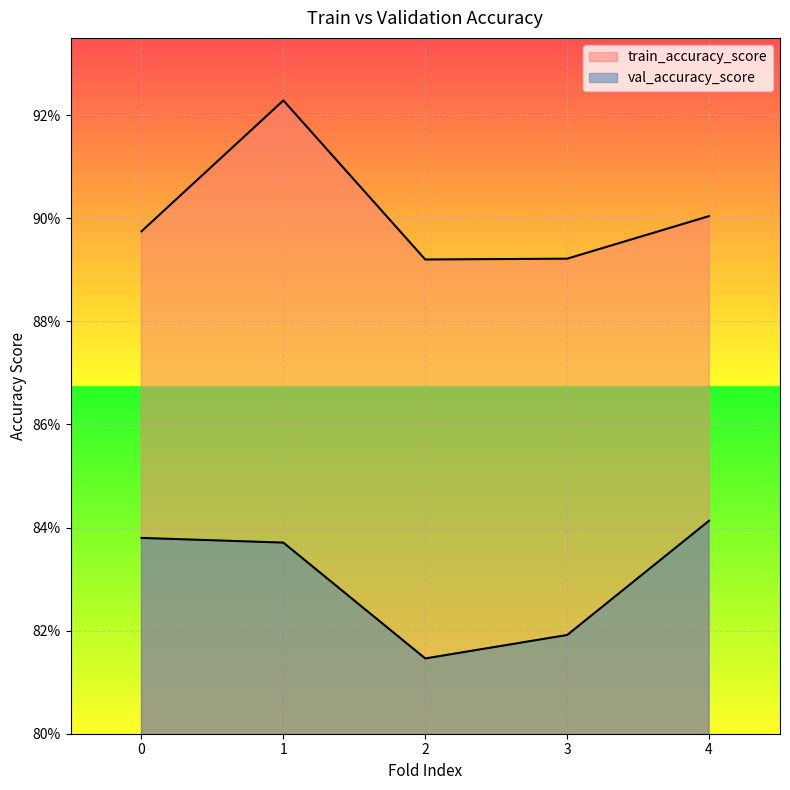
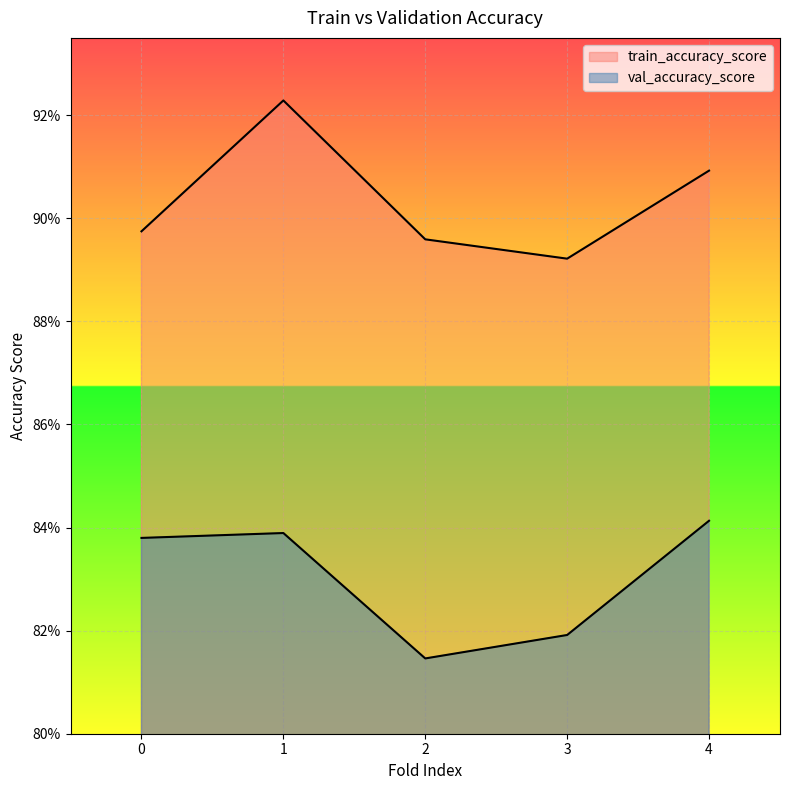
val_accuracy_score, 1: 83.7% -> 83.9%
train_accuracy_score, 2: 89.2% -> 89.6%
train_accuracy_score, 4: 90.0% -> 90.9%
